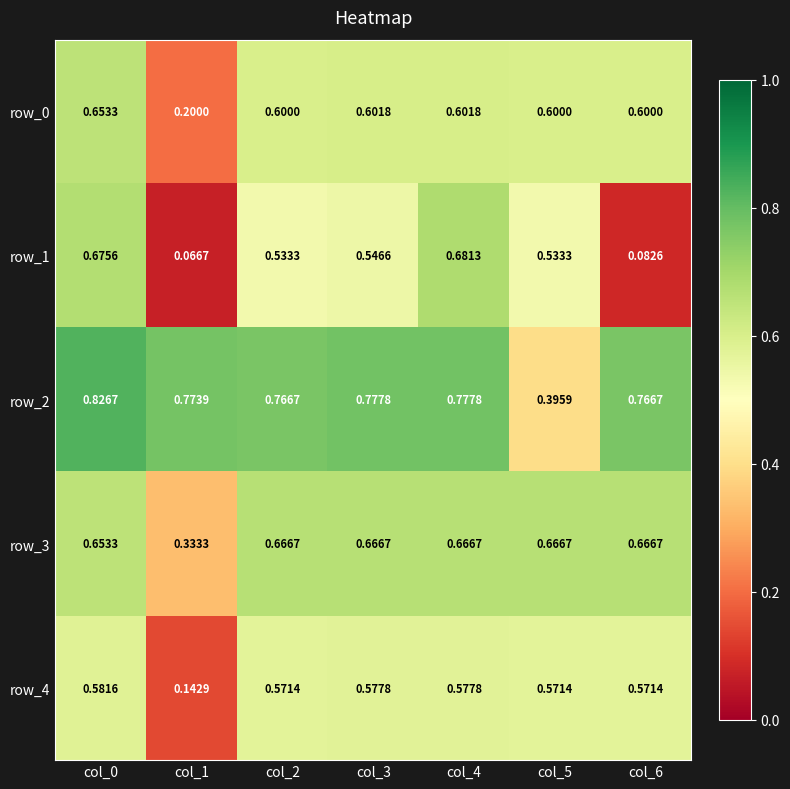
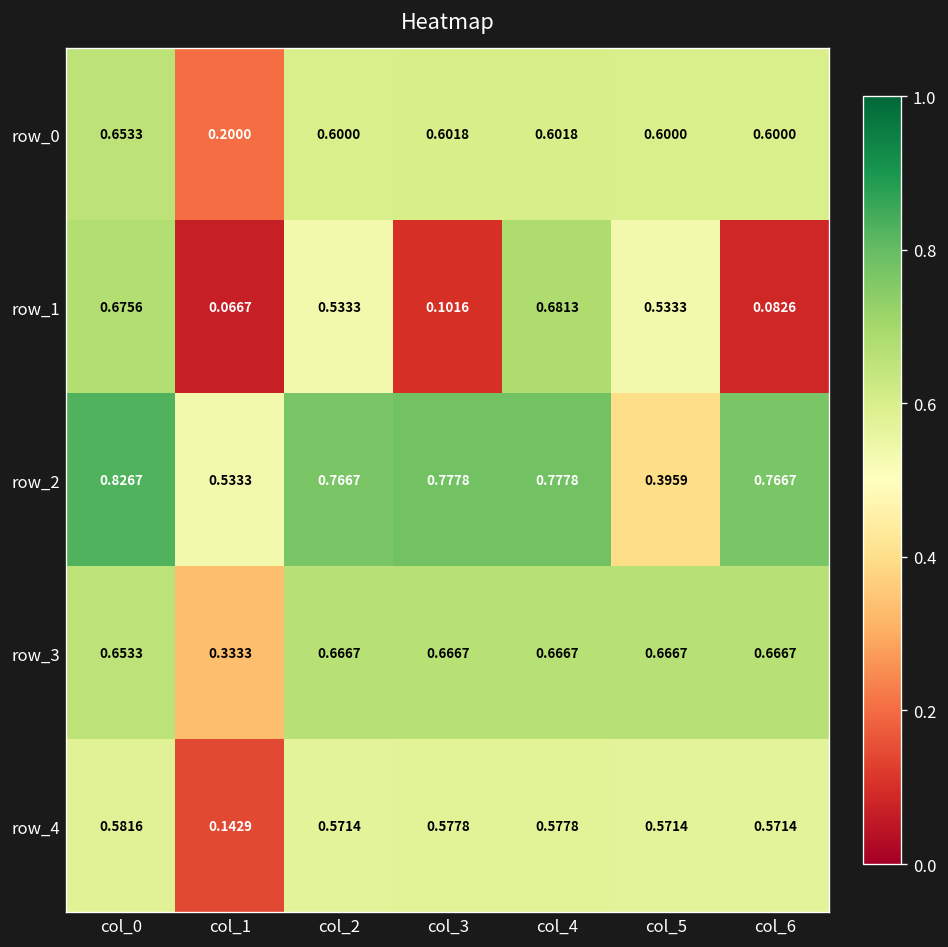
row_1, col_3: 0.5466 -> 0.1016
row_2, col_1: 0.7739 -> 0.5333
